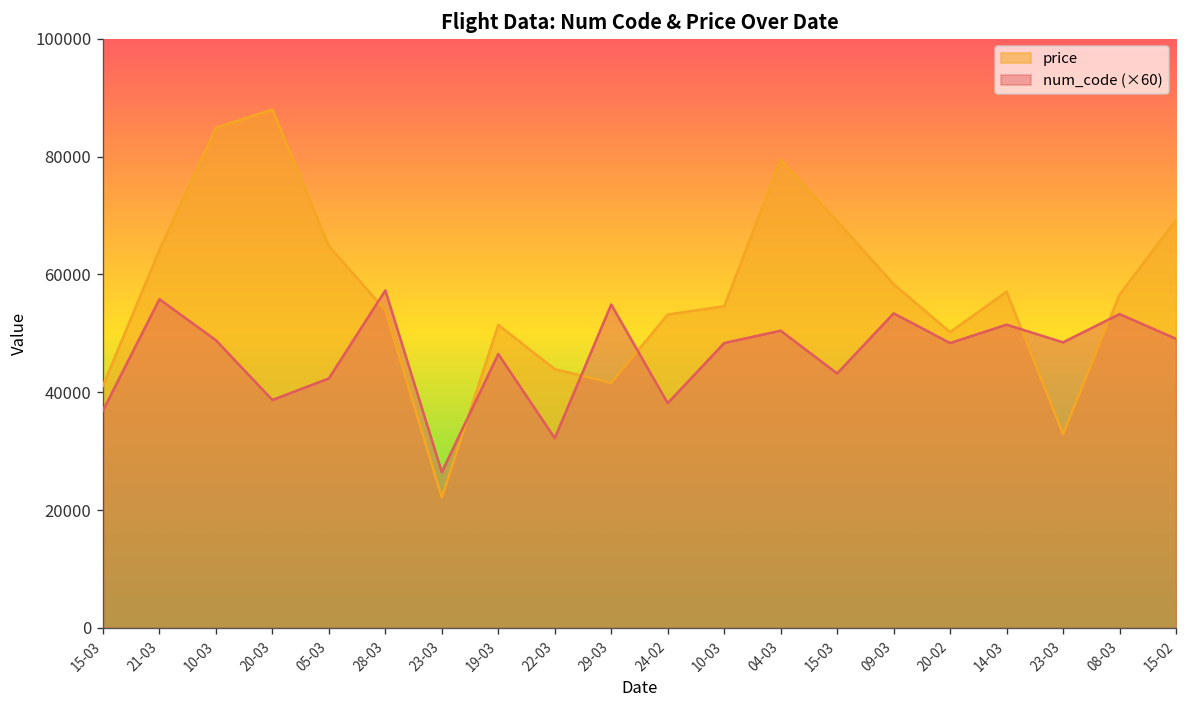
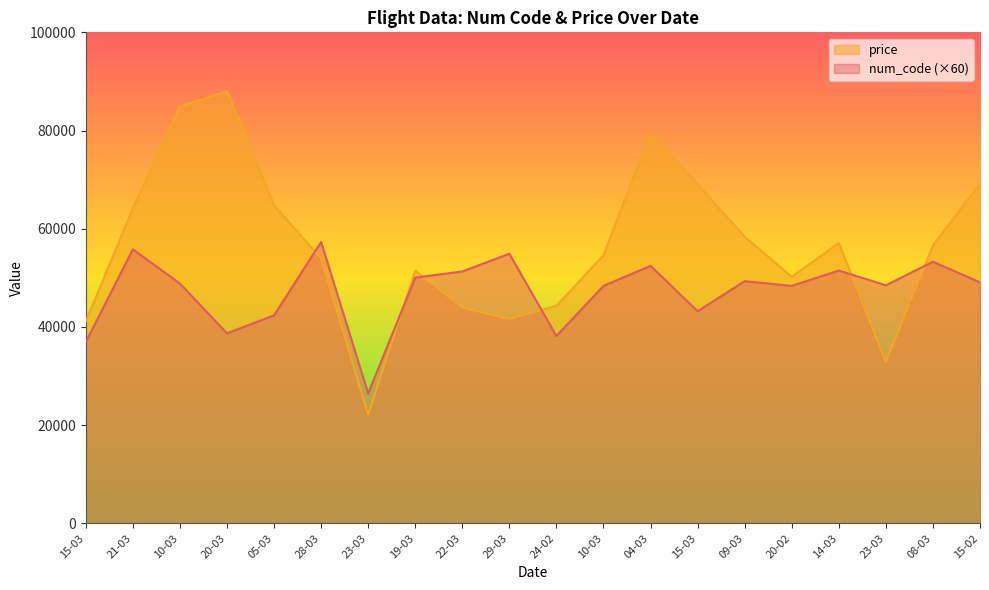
num_code (×60), 19-03: 47000 -> 50000
num_code (×60), 22-03: 32000 -> 51000
price, 24-02: 53000 -> 44000
num_code (×60), 04-03: 50000 -> 52000
num_code (×60), 09-03: 53000 -> 49000
